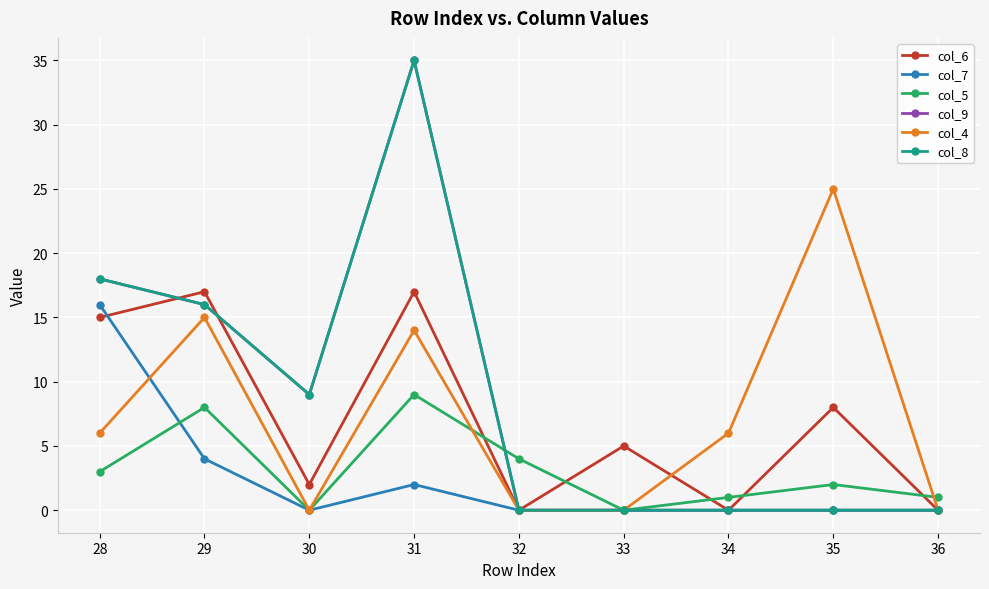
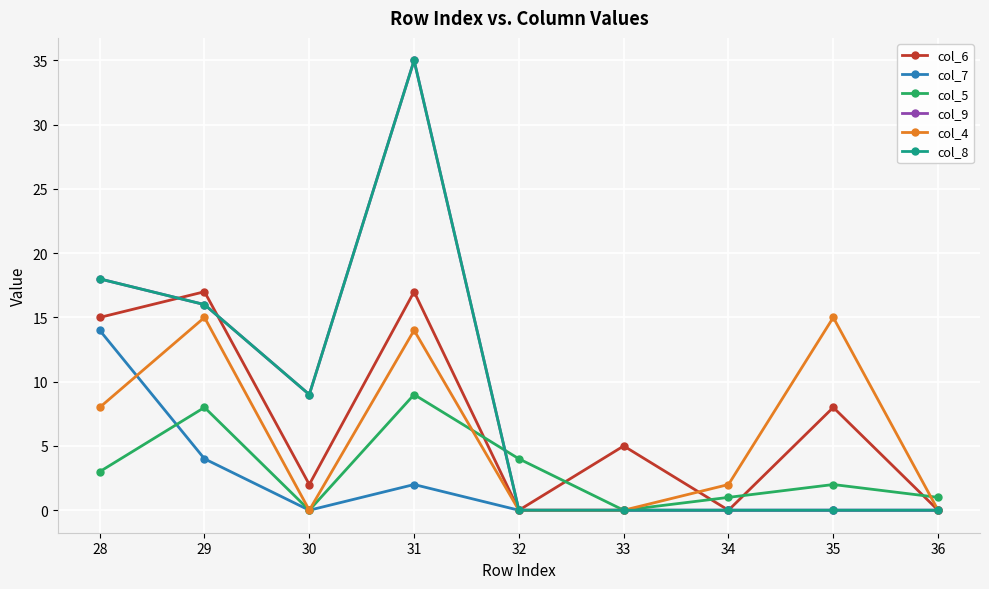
col_7, 28: 16 -> 14
col_4, 28: 6 -> 8
col_4, 34: 6 -> 2
col_4, 35: 25 -> 15
